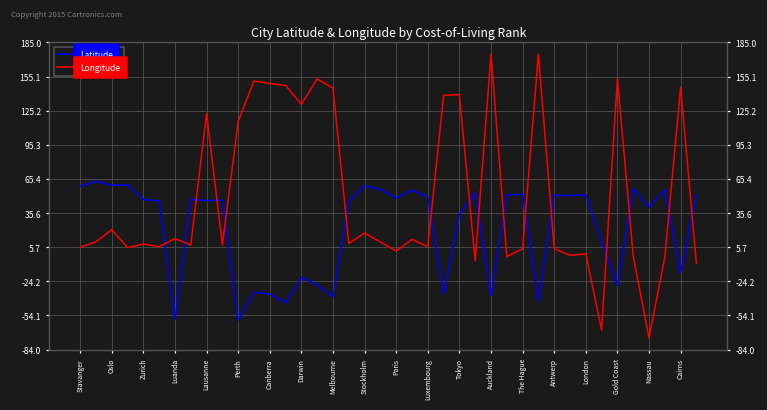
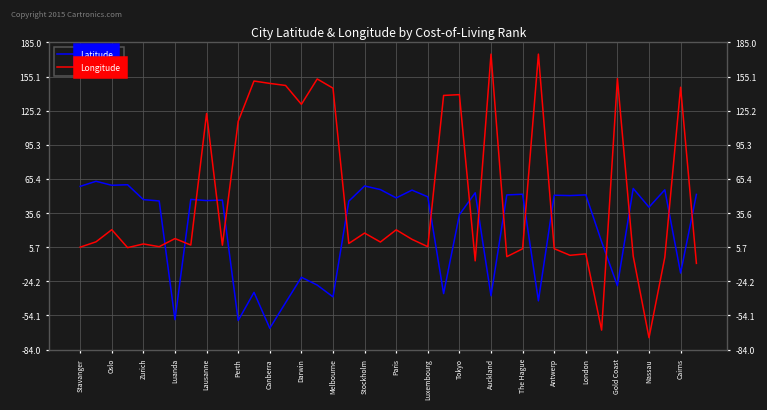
Latitude, Canberra: -35 -> -65
Longitude, Paris: 2 -> 21
